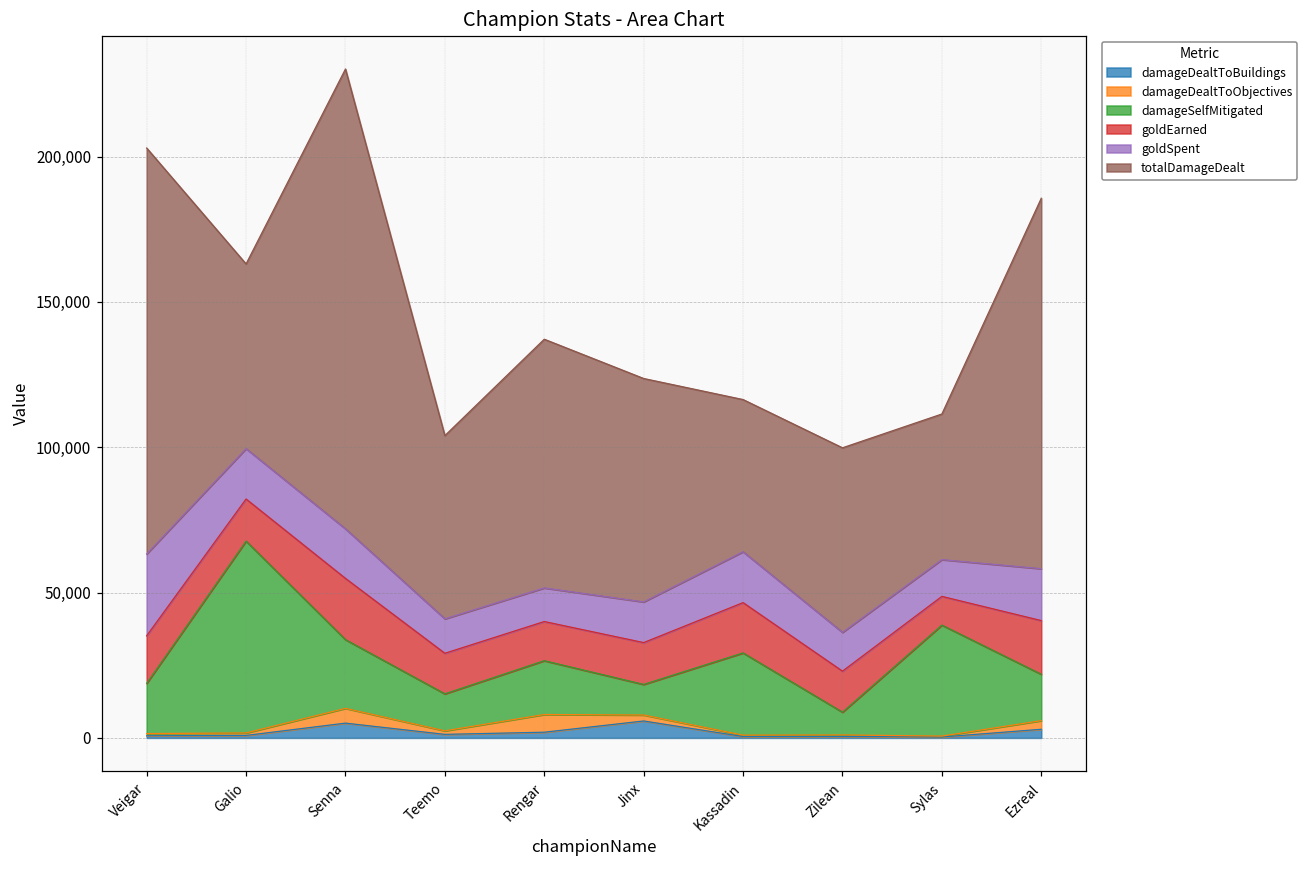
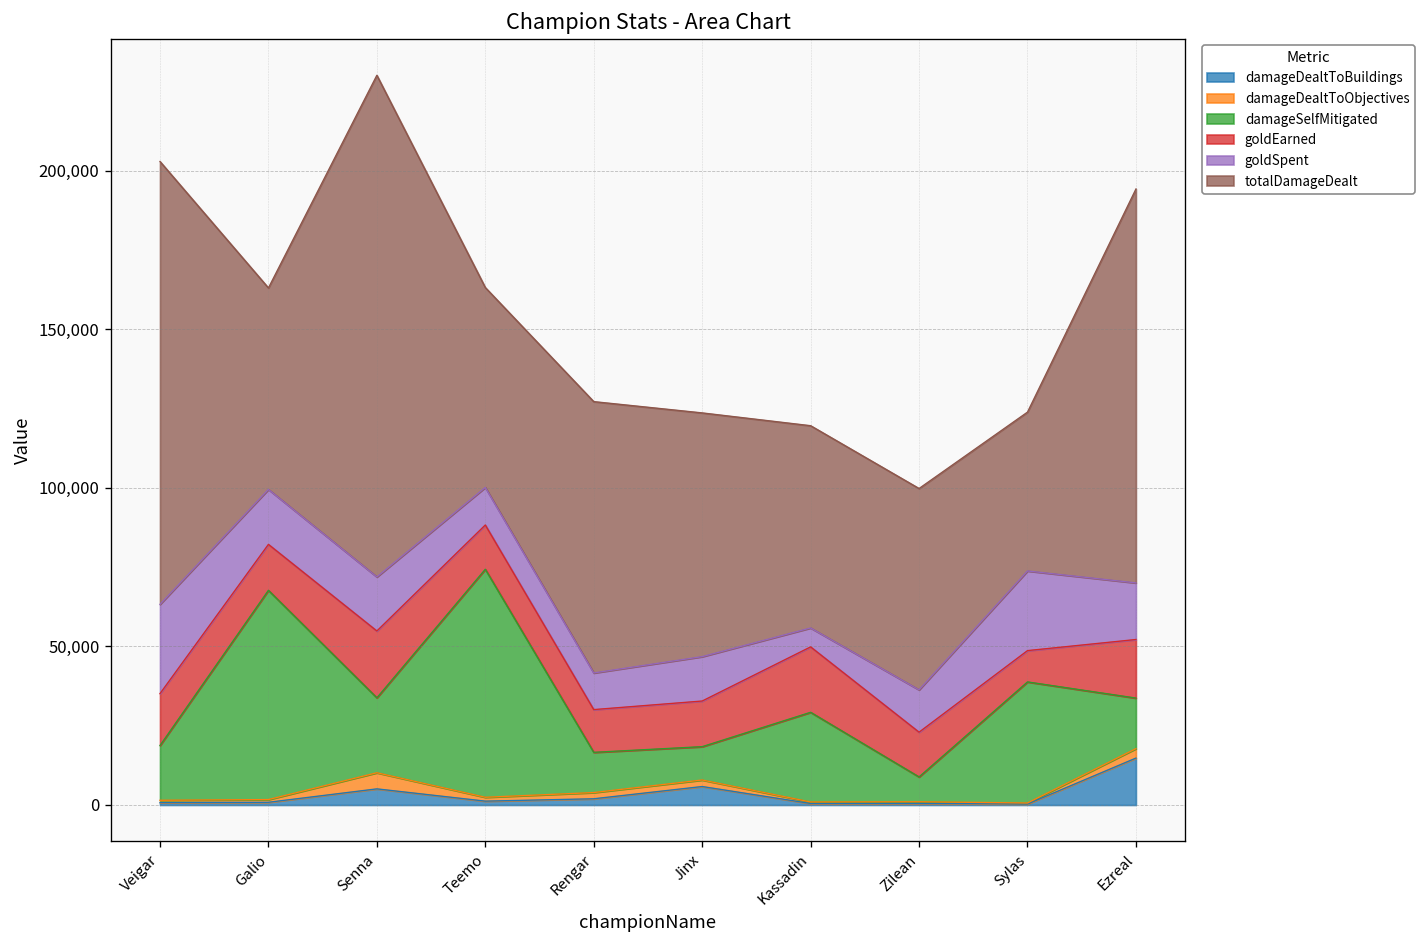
damageSelfMitigated, Teemo: 13,000 -> 72,000
damageDealtToObjectives, Rengar: 6,000 -> 2,000
damageSelfMitigated, Rengar: 19,000 -> 13,000
goldEarned, Kassadin: 17,000 -> 21,000
goldSpent, Kassadin: 18,000 -> 6,000
totalDamageDealt, Kassadin: 52,000 -> 64,000
goldSpent, Sylas: 13,000 -> 25,000
damageDealtToBuildings, Ezreal: 3,000 -> 15,000
totalDamageDealt, Ezreal: 127,000 -> 124,000
